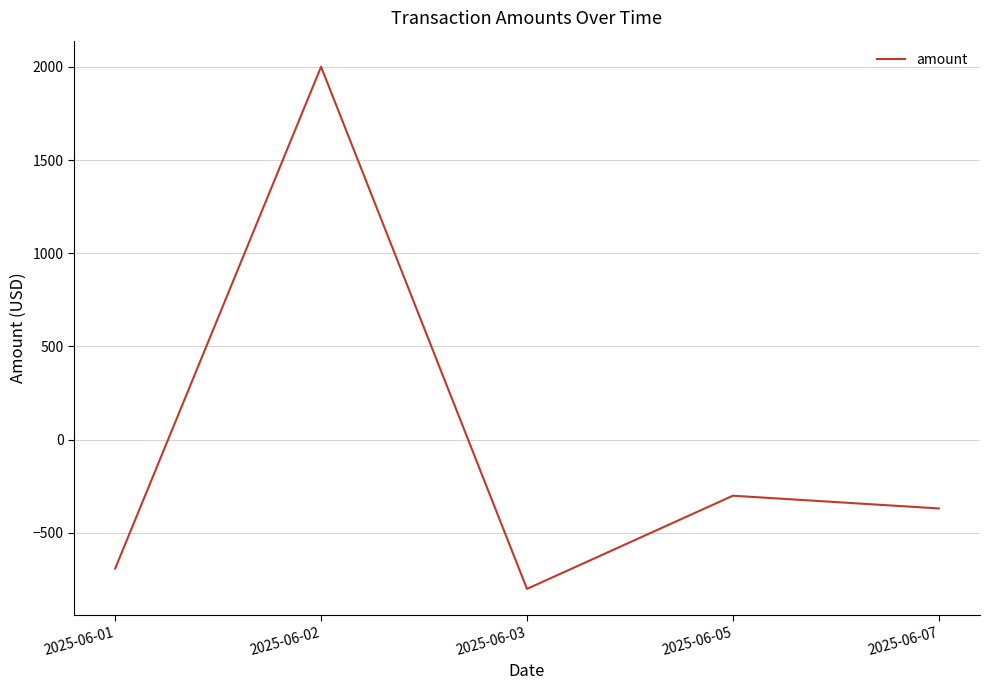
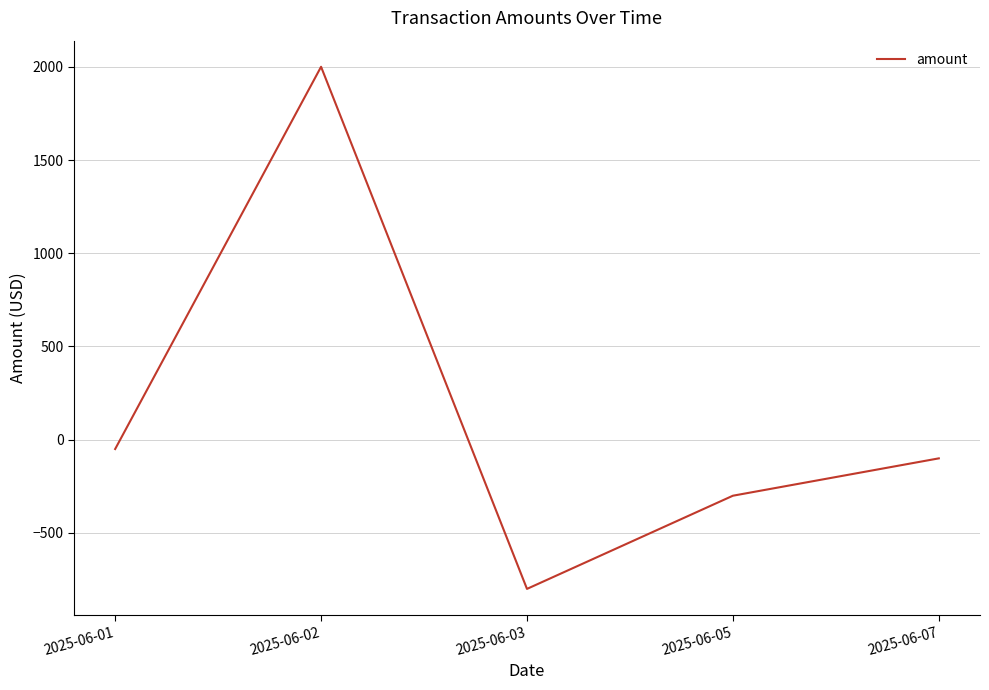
2025-06-01: -690 -> -50
2025-06-07: -370 -> -100
